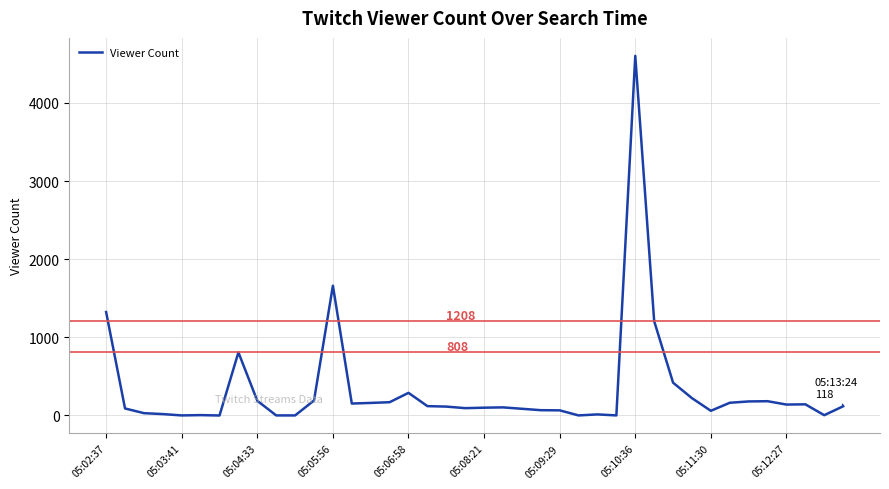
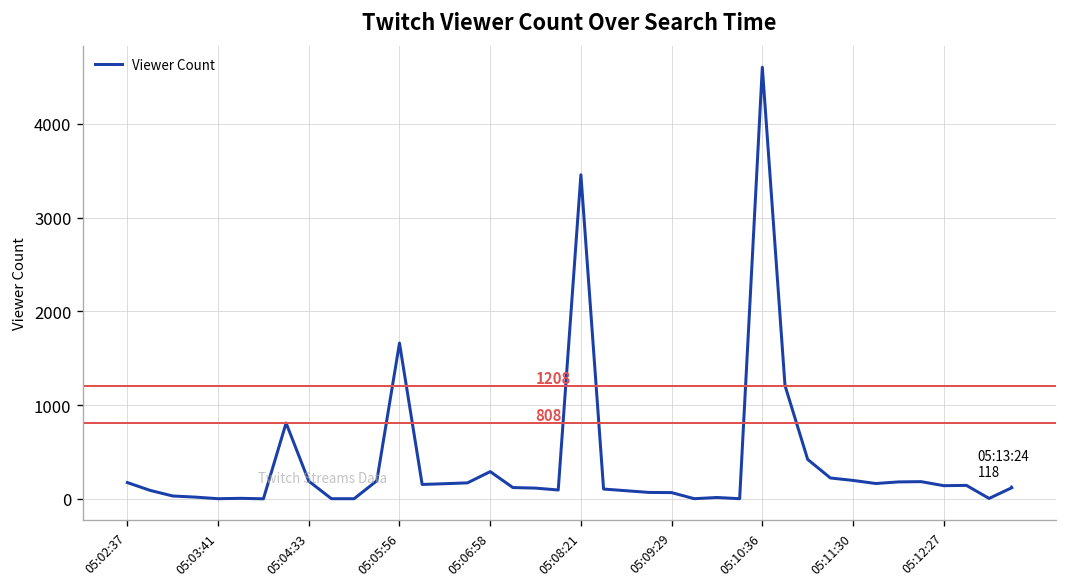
05:02:37: 1300 -> 200
05:08:21: 100 -> 3500
05:11:30: 100 -> 200
